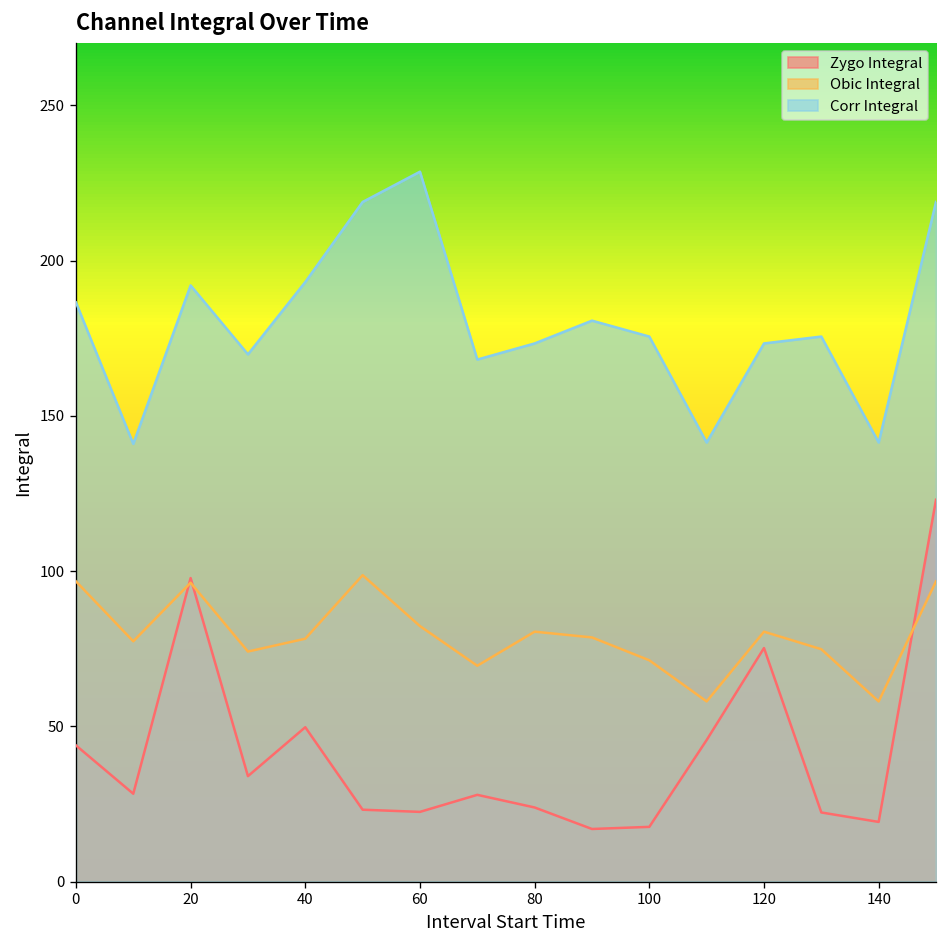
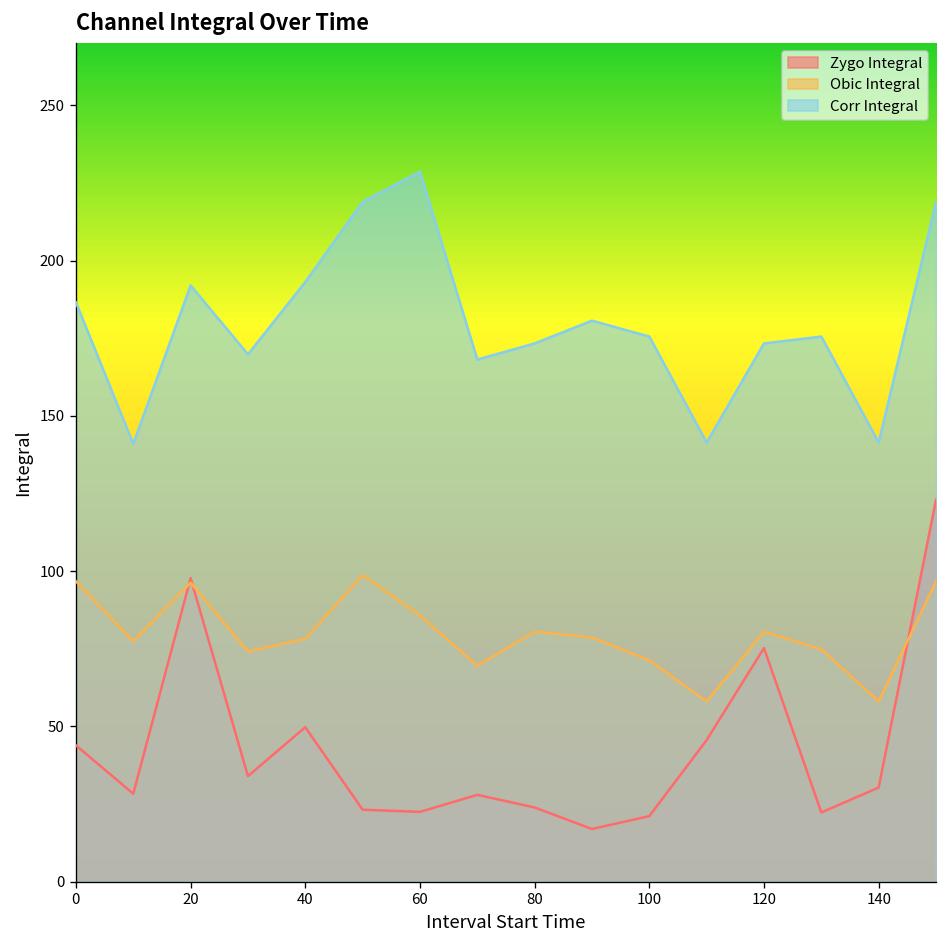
Obic Integral, 60: 82 -> 86
Zygo Integral, 100: 18 -> 21
Zygo Integral, 140: 19 -> 30
